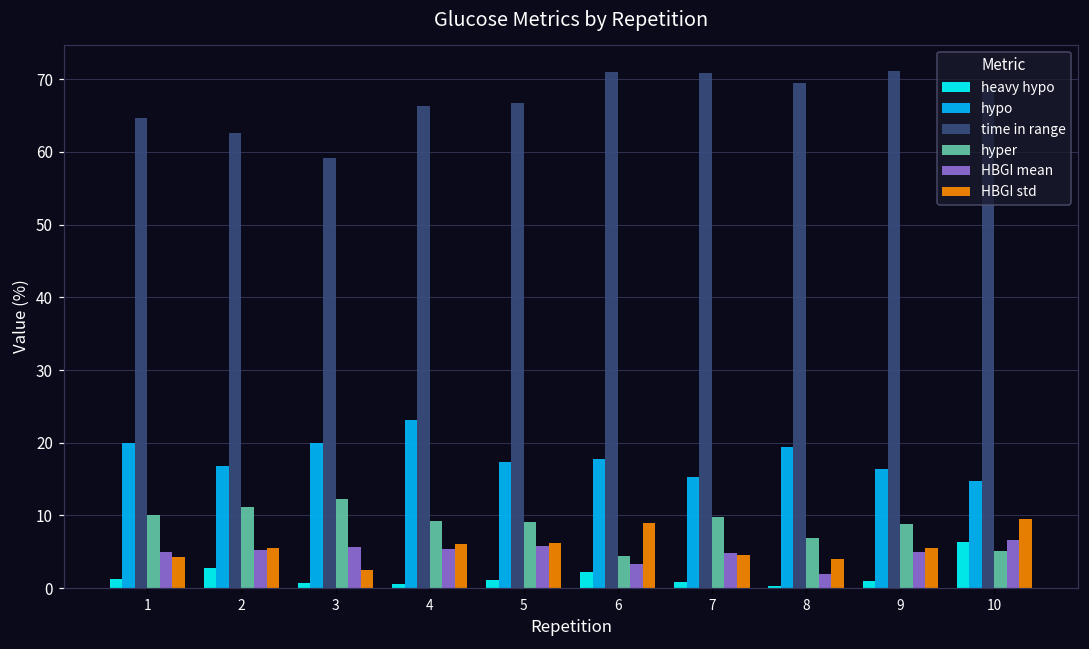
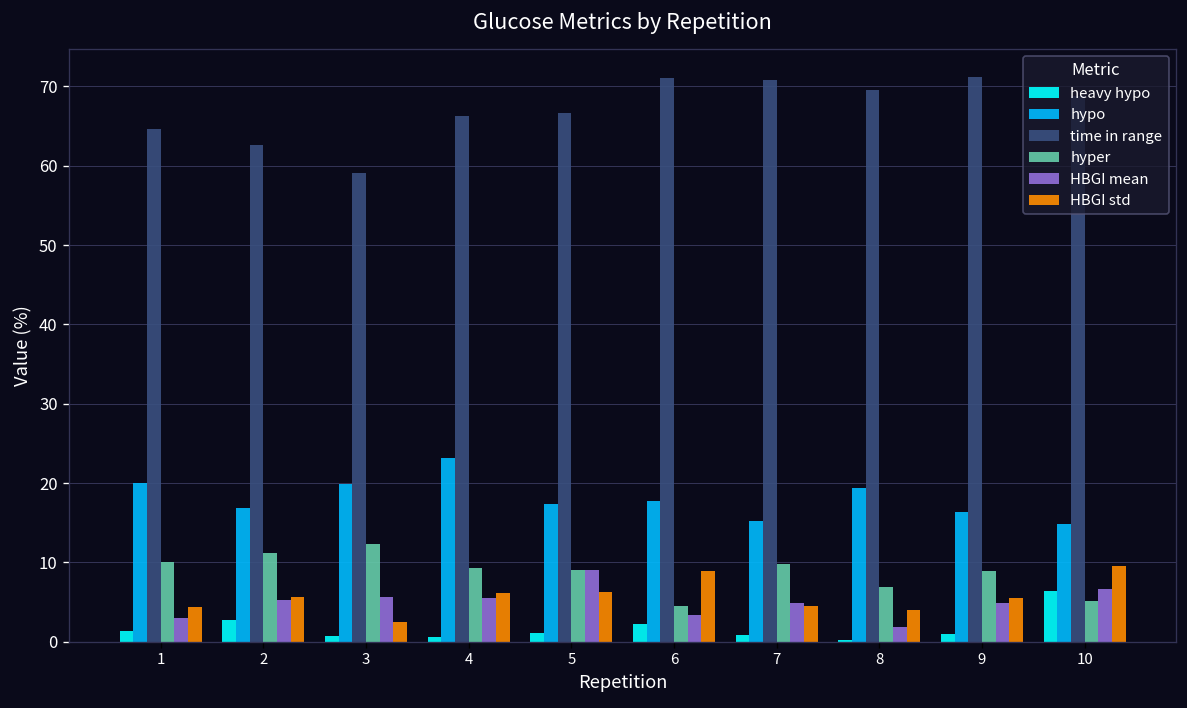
HBGI mean, 1: 5 -> 3
HBGI mean, 5: 6 -> 9
